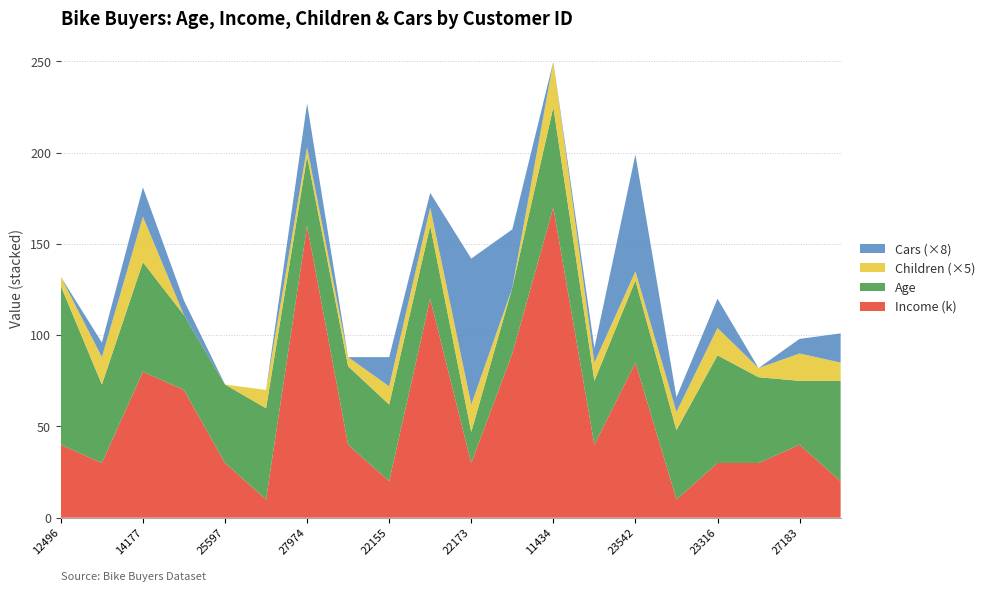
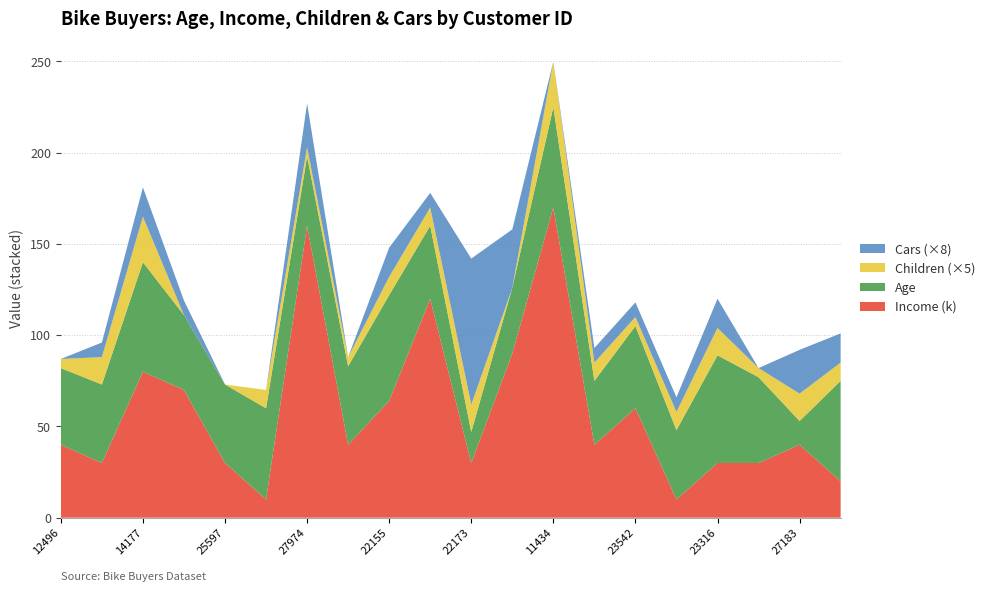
Age, 12496: 87 -> 42
Income (k), 22155: 20 -> 64
Age, 22155: 42 -> 58
Income (k), 23542: 85 -> 60
Cars (×8), 23542: 64 -> 8
Age, 27183: 35 -> 13
Cars (×8), 27183: 8 -> 24
